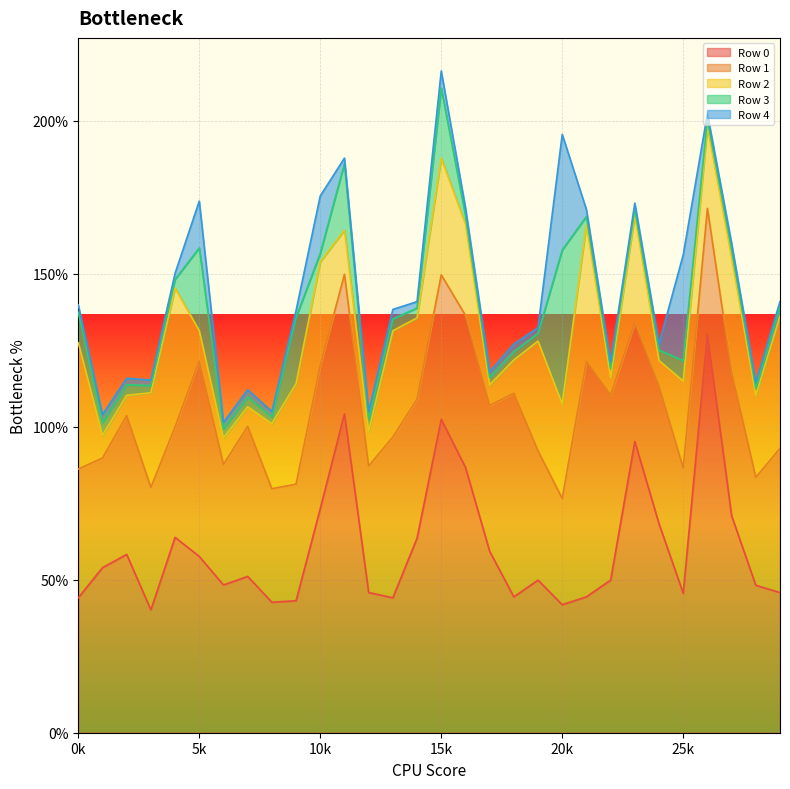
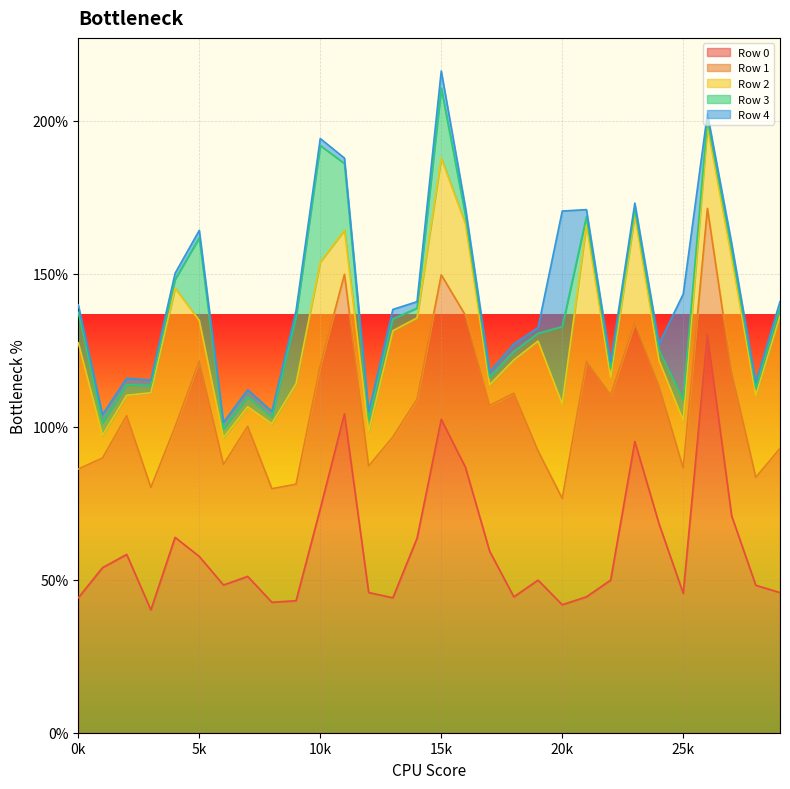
Row 2, 5k: 10% -> 13%
Row 4, 5k: 15% -> 2%
Row 3, 10k: 3% -> 38%
Row 4, 10k: 19% -> 2%
Row 3, 20k: 50% -> 25%
Row 2, 25k: 28% -> 16%
